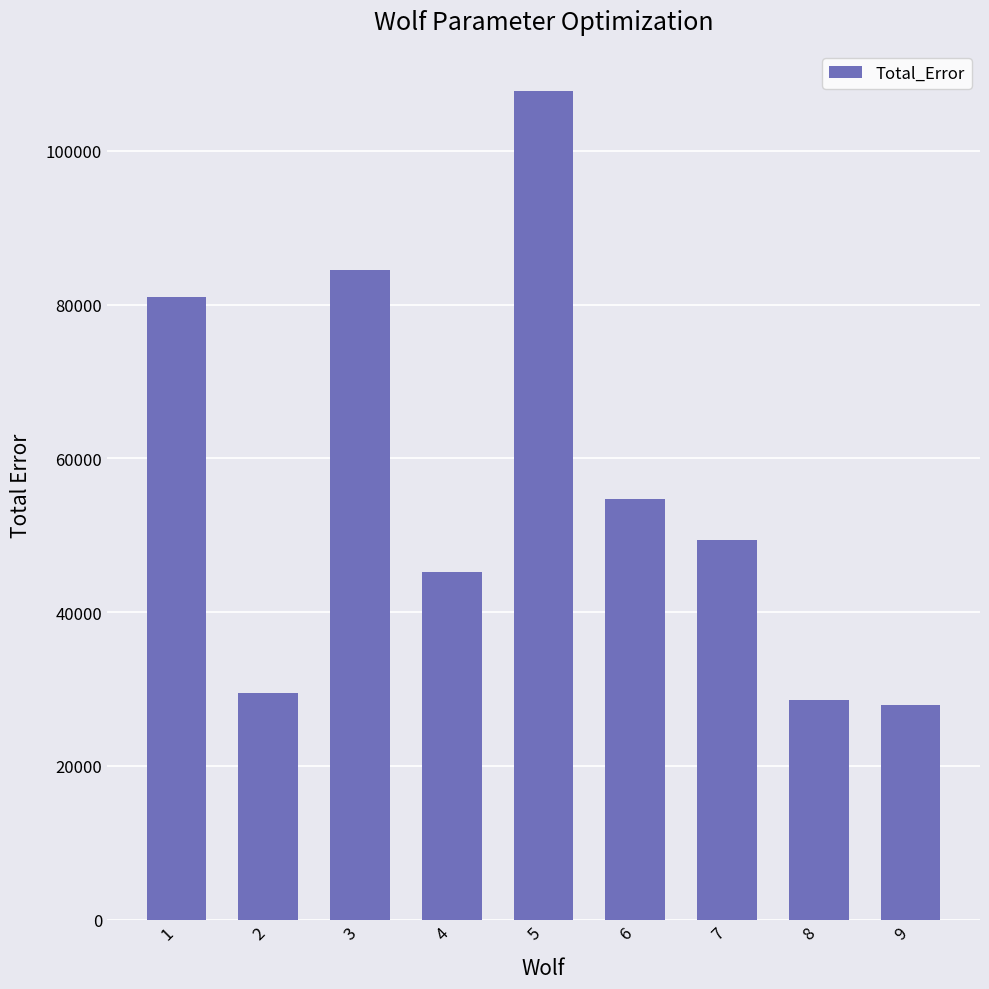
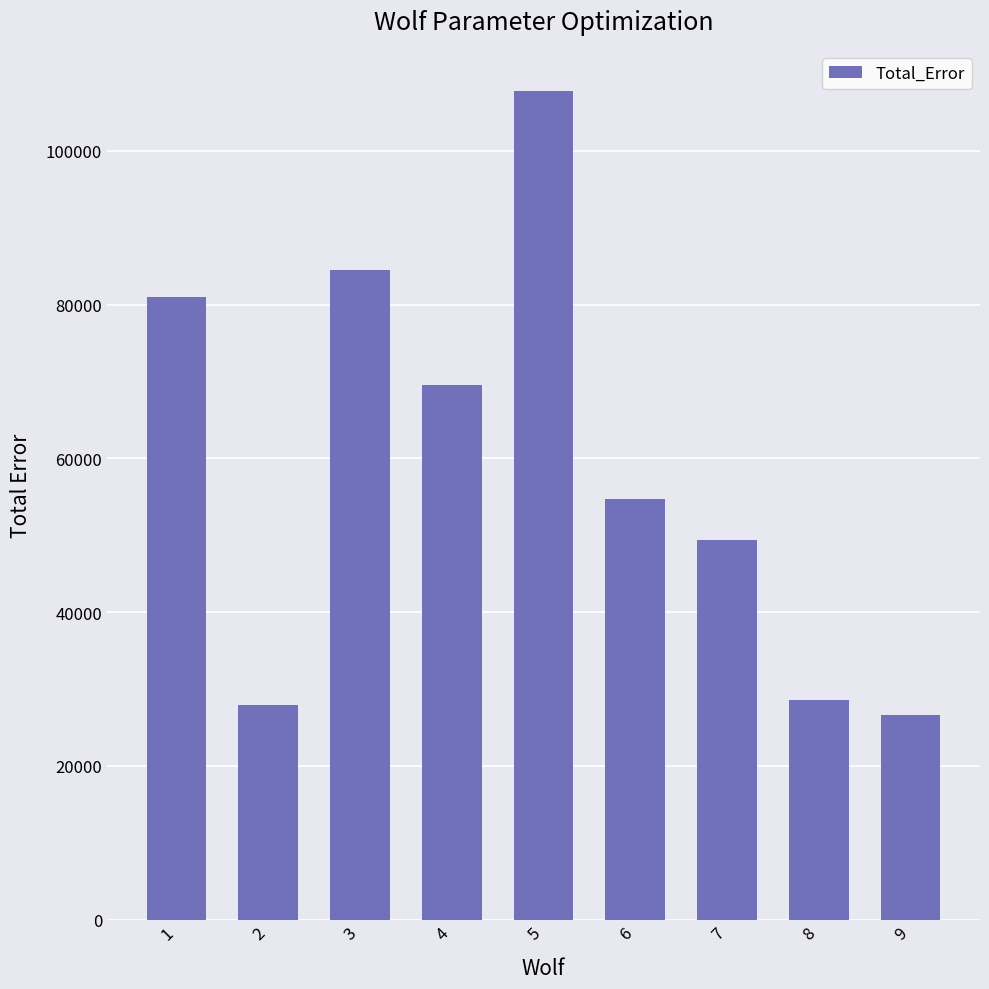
2: 30000 -> 28000
4: 45000 -> 70000
9: 28000 -> 27000
